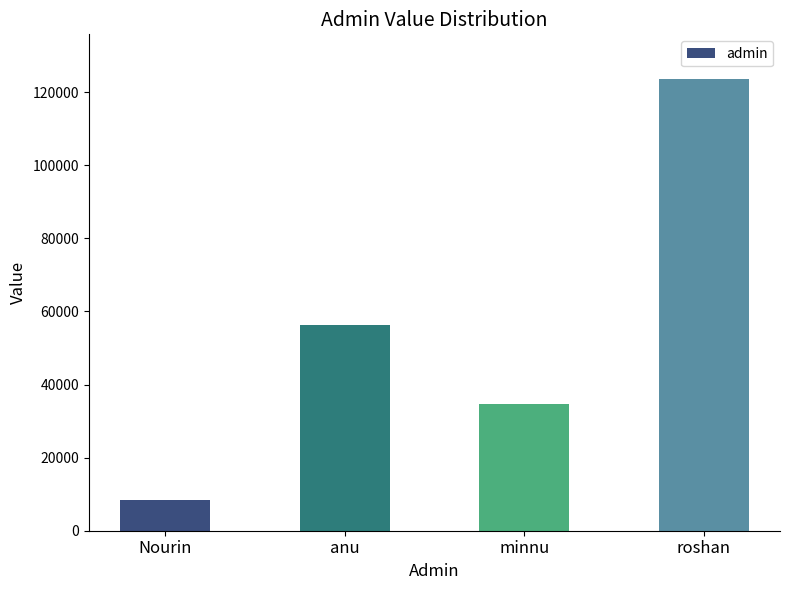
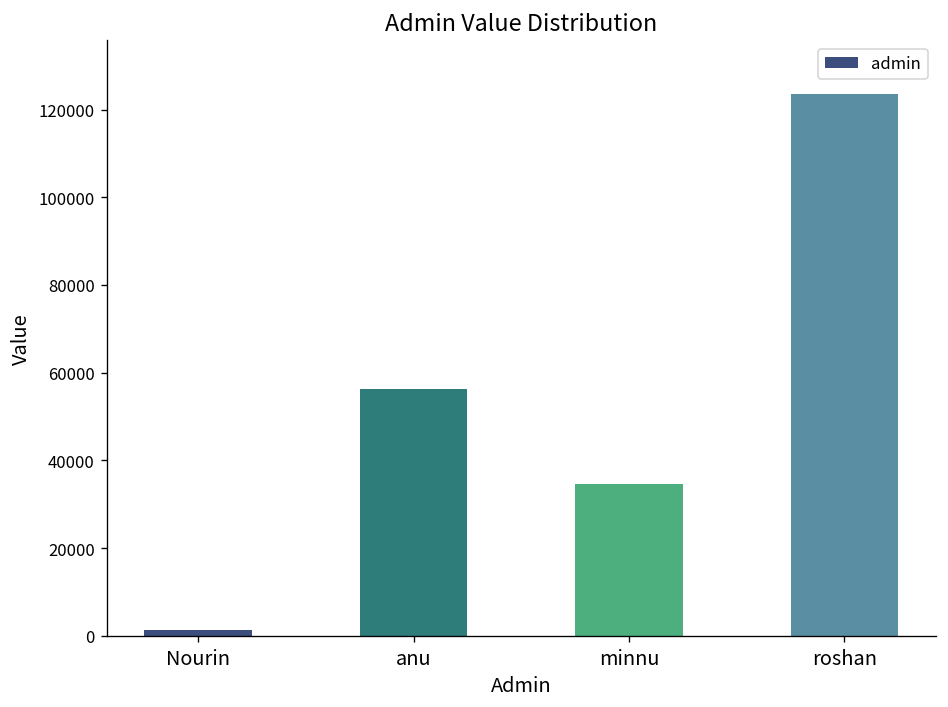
Nourin: 8000 -> 1000
